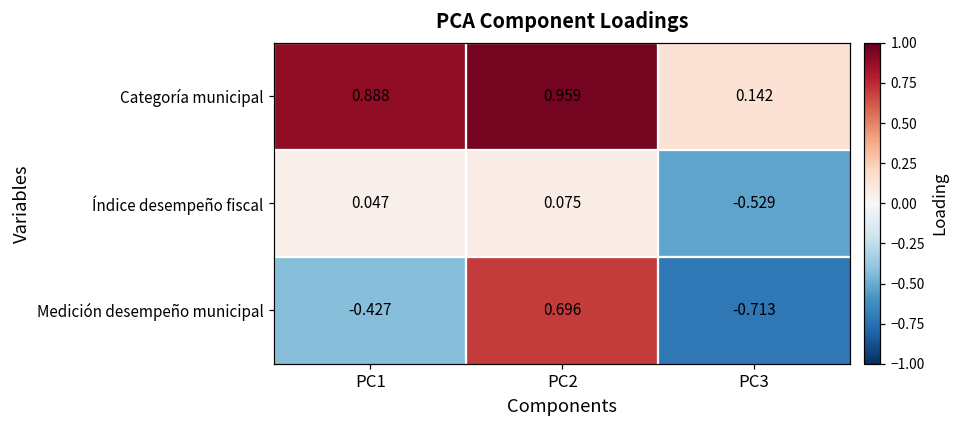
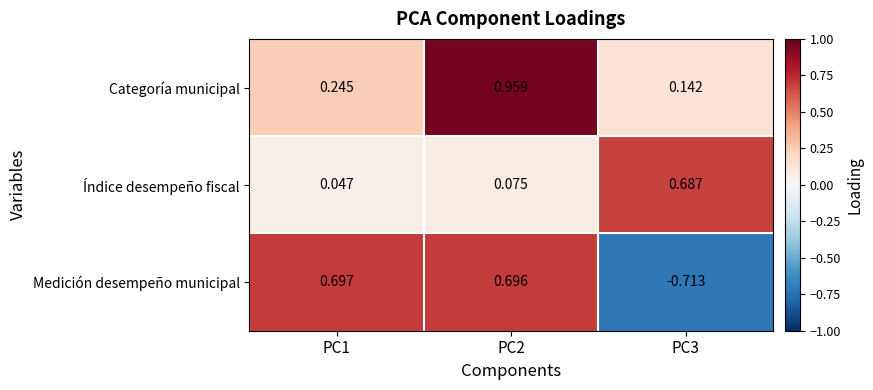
Categoría municipal, PC1: 0.888 -> 0.245
Índice desempeño fiscal, PC3: -0.529 -> 0.687
Medición desempeño municipal, PC1: -0.427 -> 0.697
